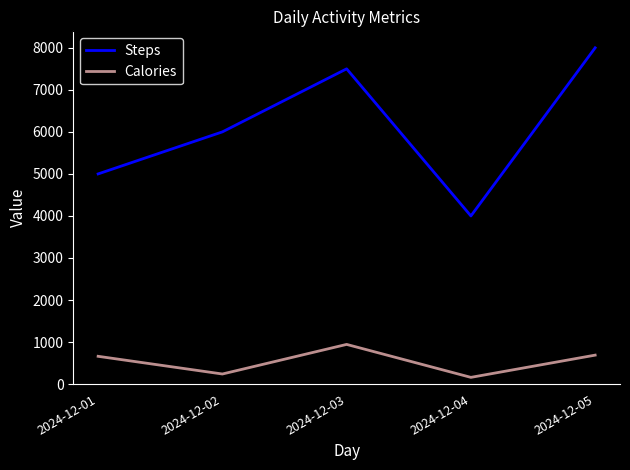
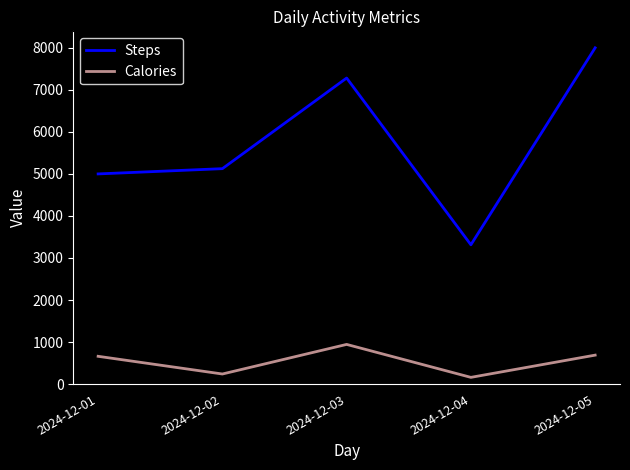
Steps, 2024-12-02: 6000 -> 5100
Steps, 2024-12-03: 7500 -> 7300
Steps, 2024-12-04: 4000 -> 3300
